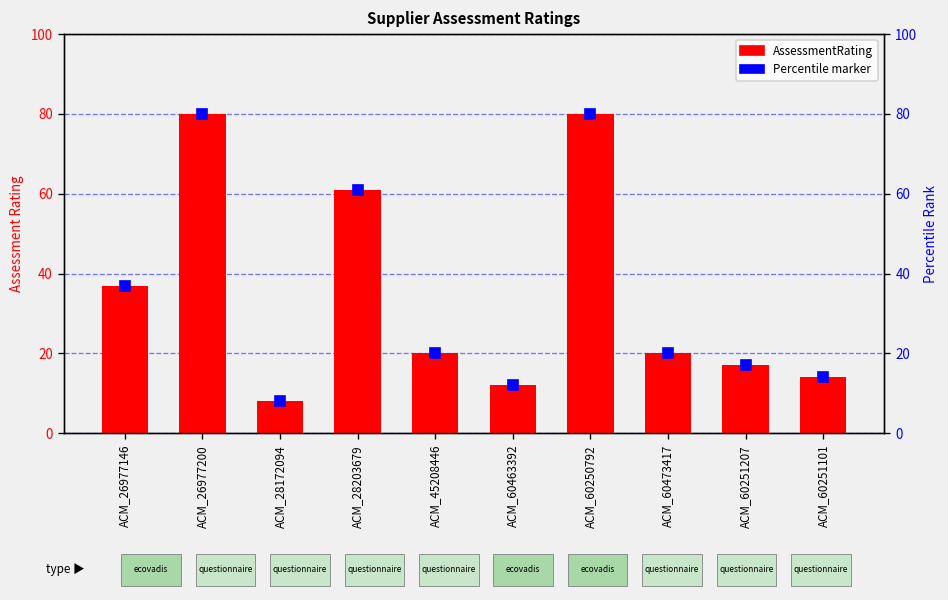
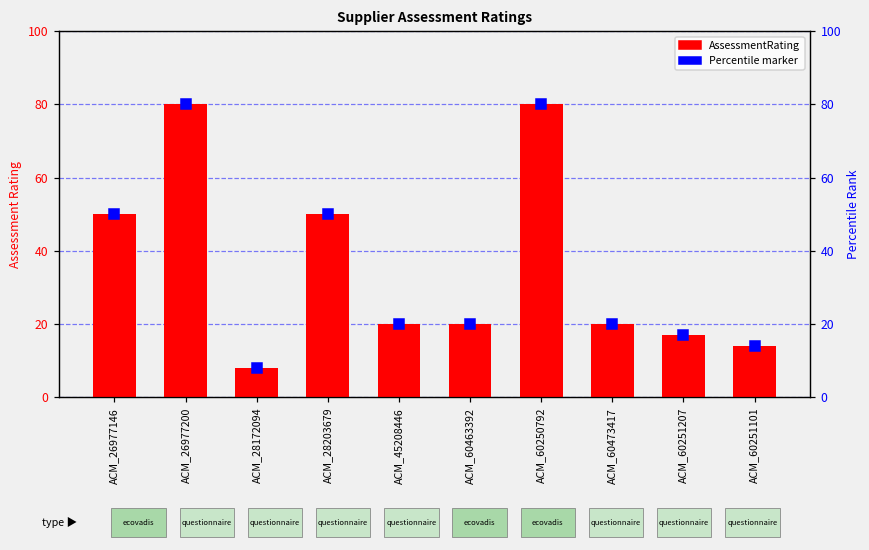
AssessmentRating, ACM_26977146: 37 -> 50
AssessmentRating, ACM_28203679: 61 -> 50
AssessmentRating, ACM_60463392: 12 -> 20
